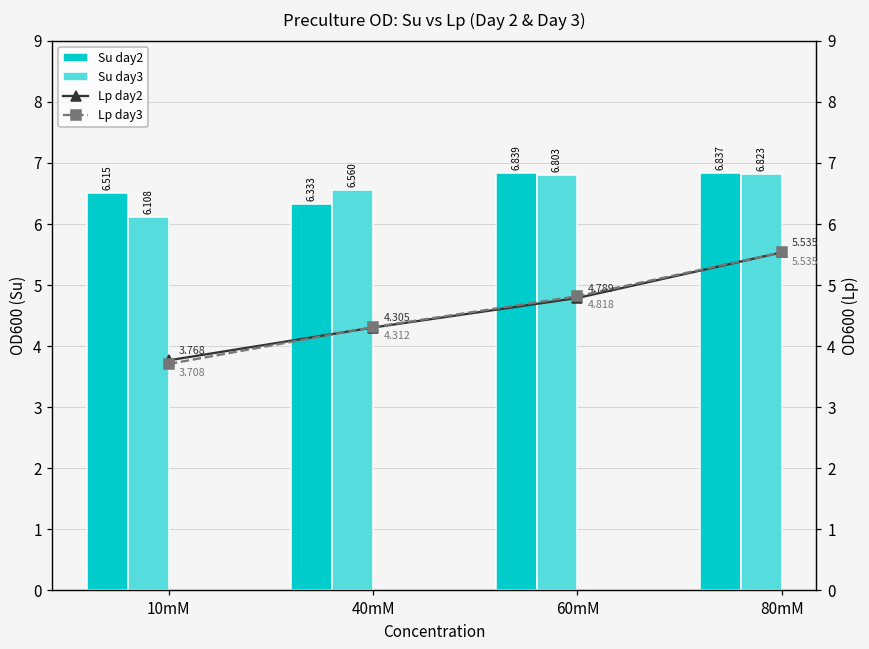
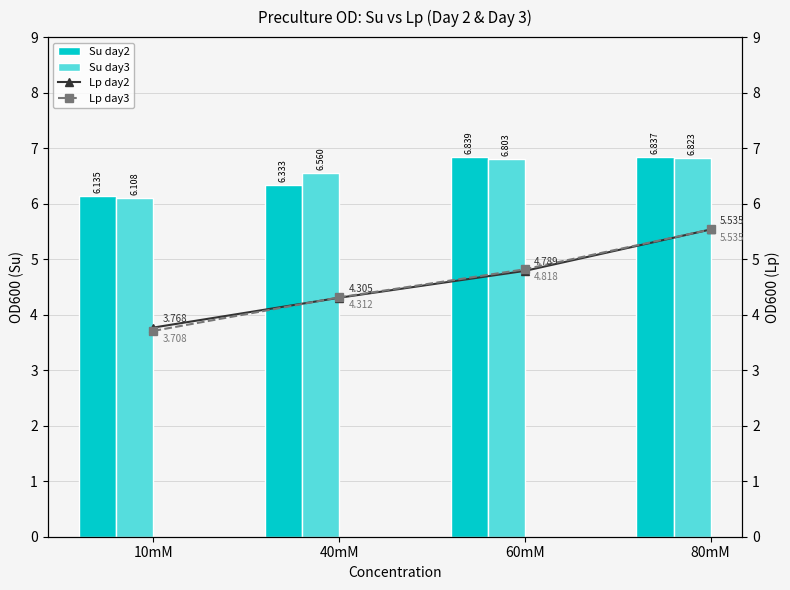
Su day2, 10mM: 6.515 -> 6.135
